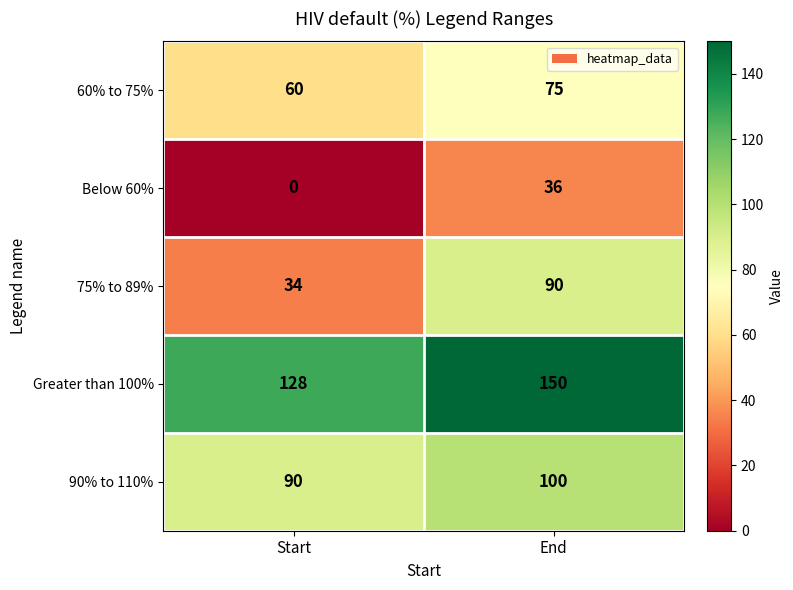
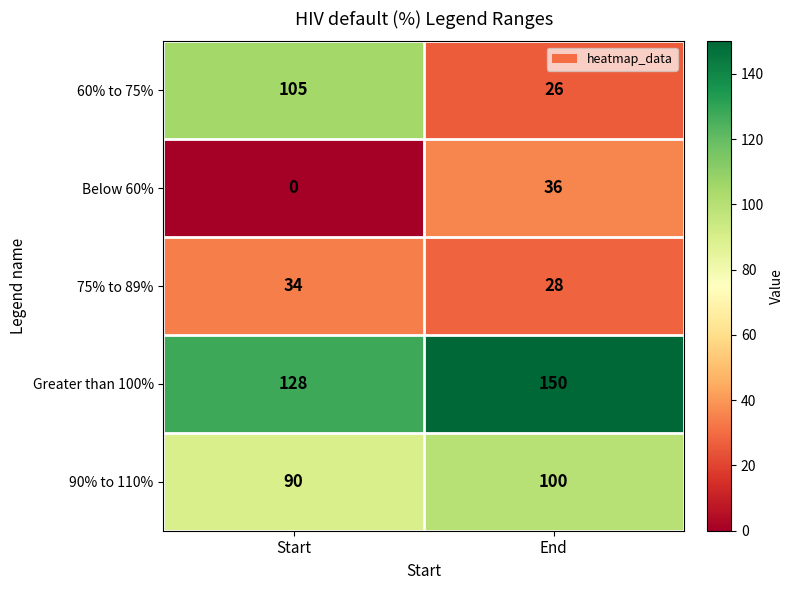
60% to 75%, Start: 60 -> 105
60% to 75%, End: 75 -> 26
75% to 89%, End: 90 -> 28
